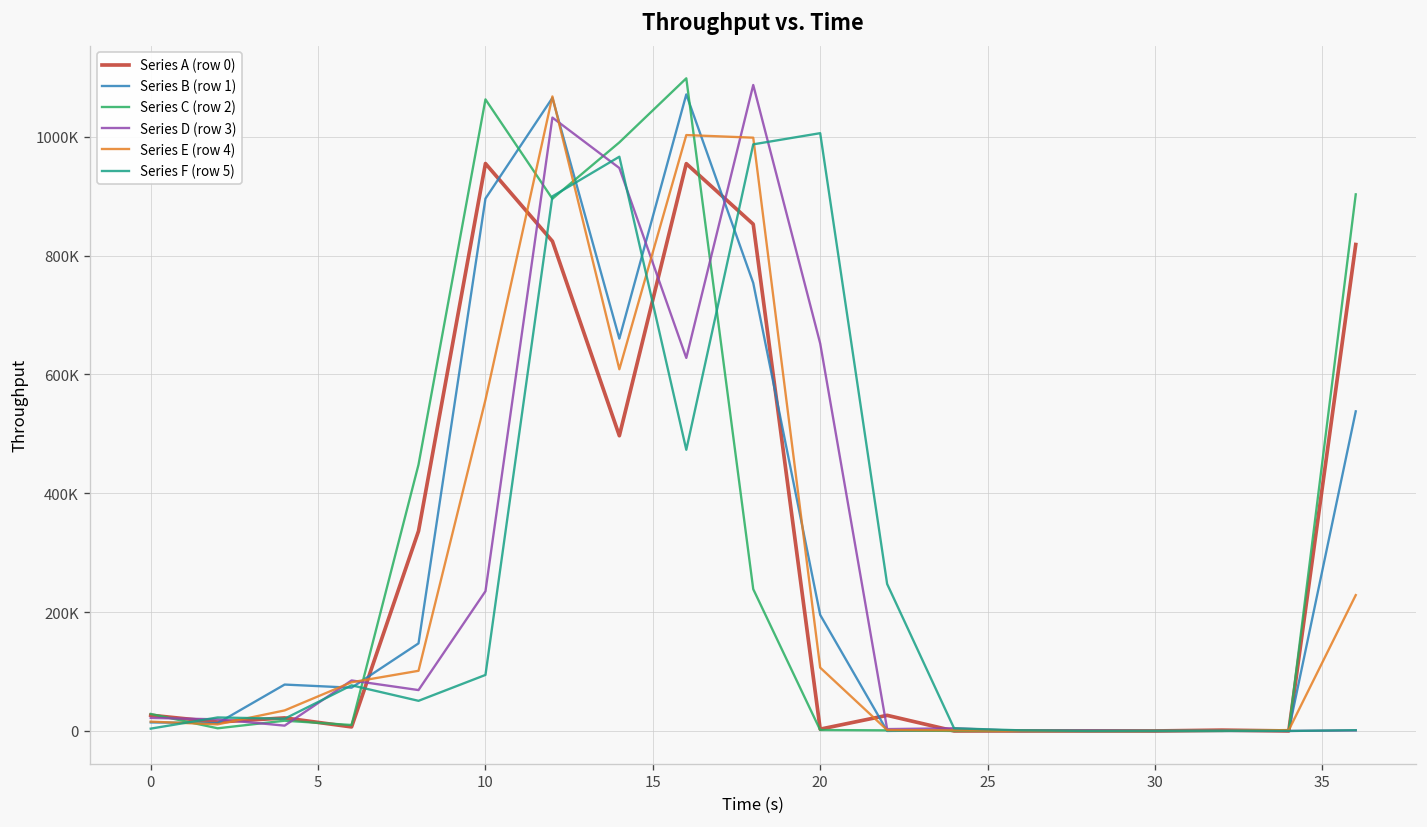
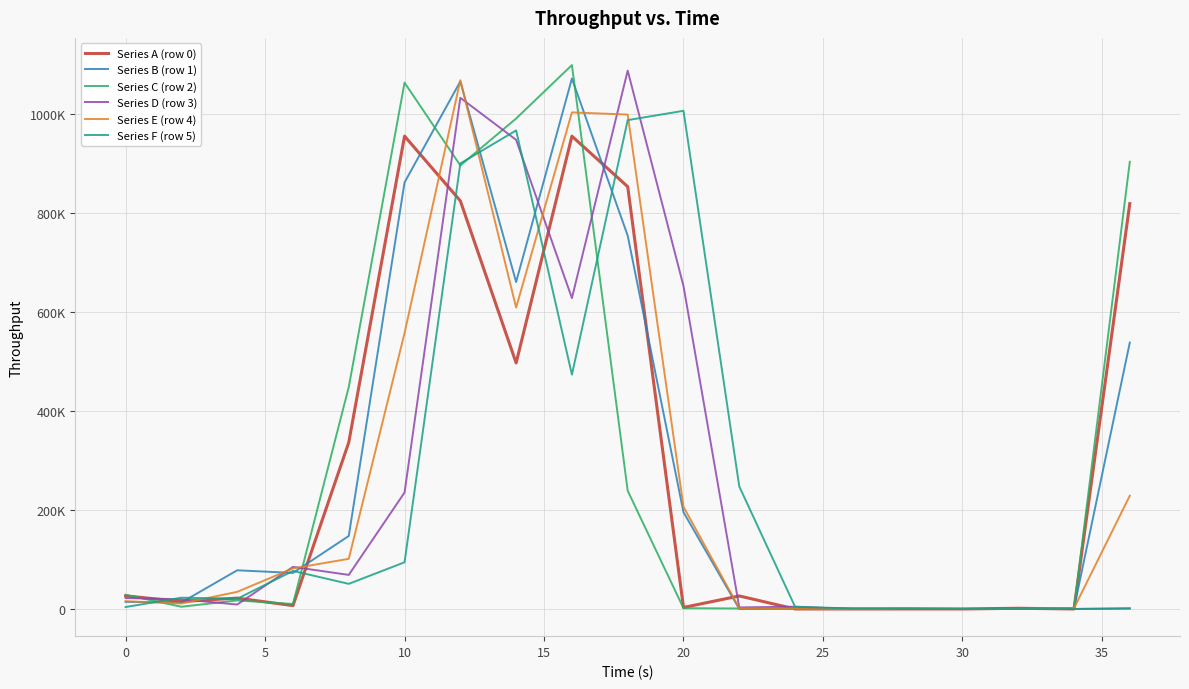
Series B (row 1), 10: 900000 -> 860000
Series E (row 4), 20: 110000 -> 210000
